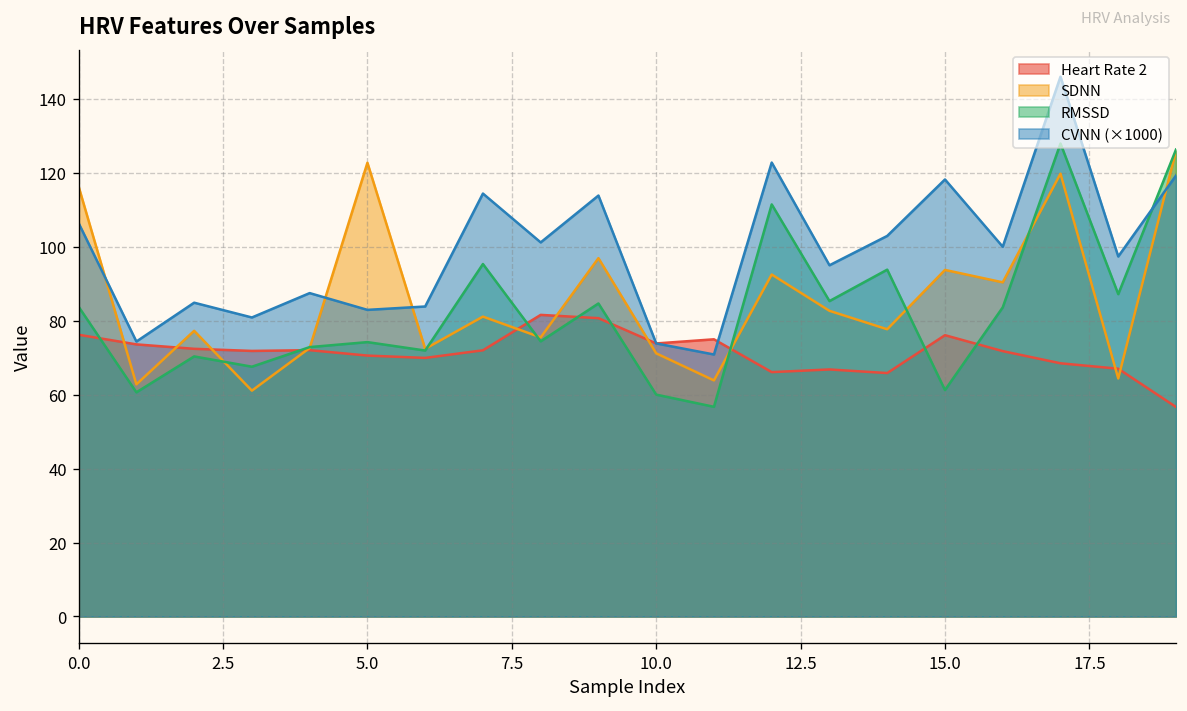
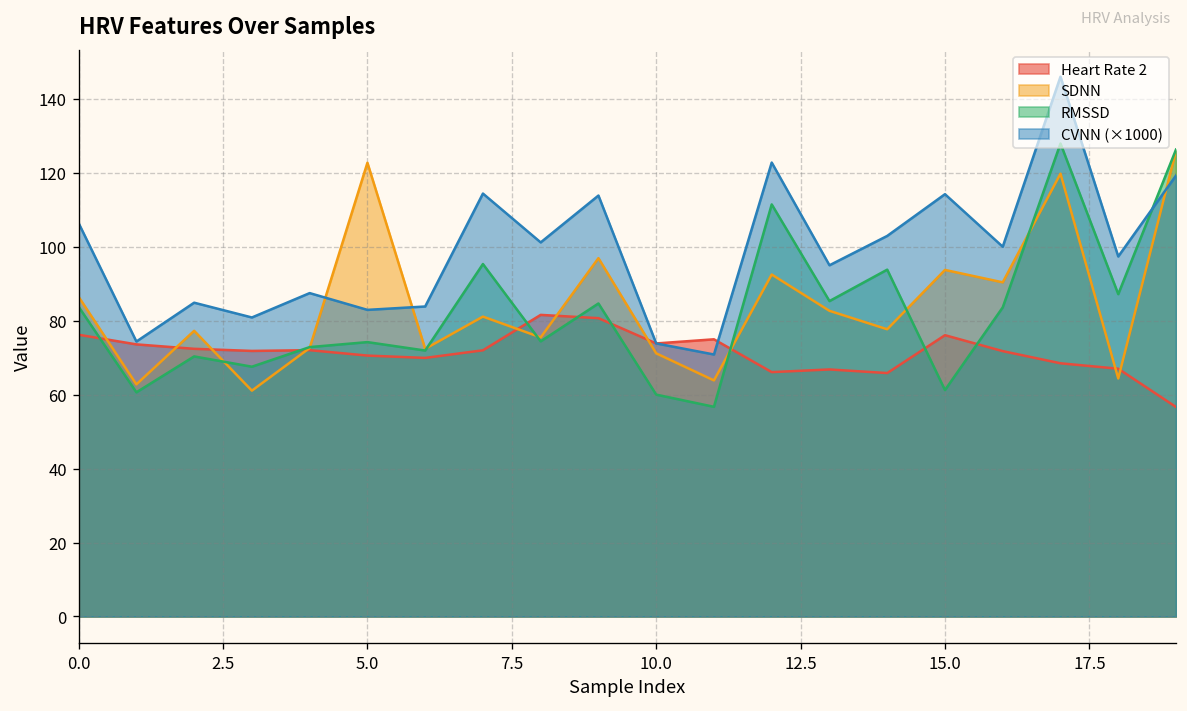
SDNN, 0.0: 116 -> 86
CVNN (×1000), 15.0: 118 -> 114
